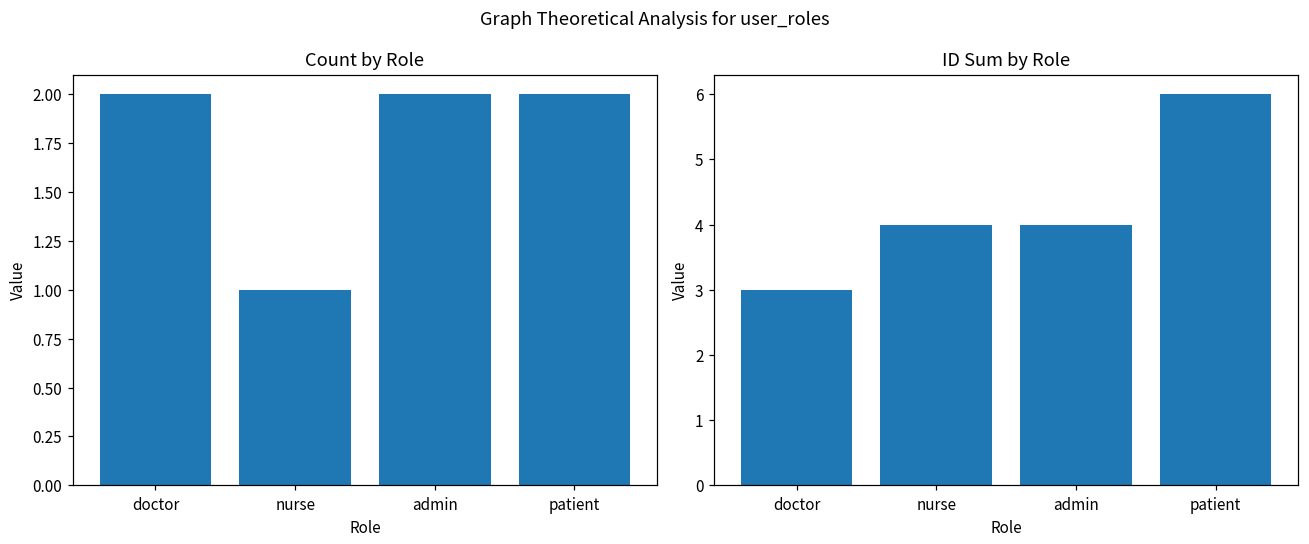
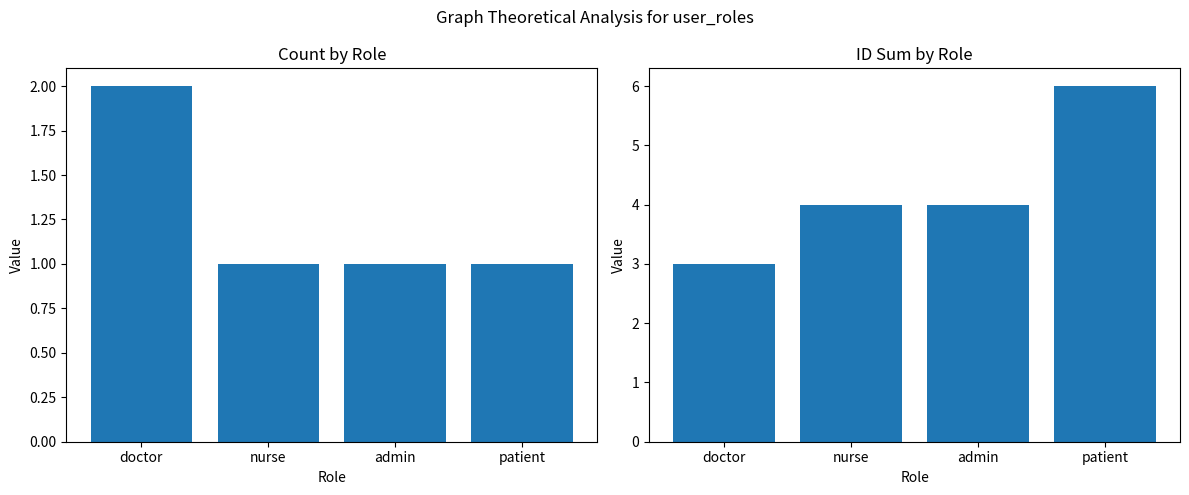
Count by Role, admin: 2 -> 1
Count by Role, patient: 2 -> 1
